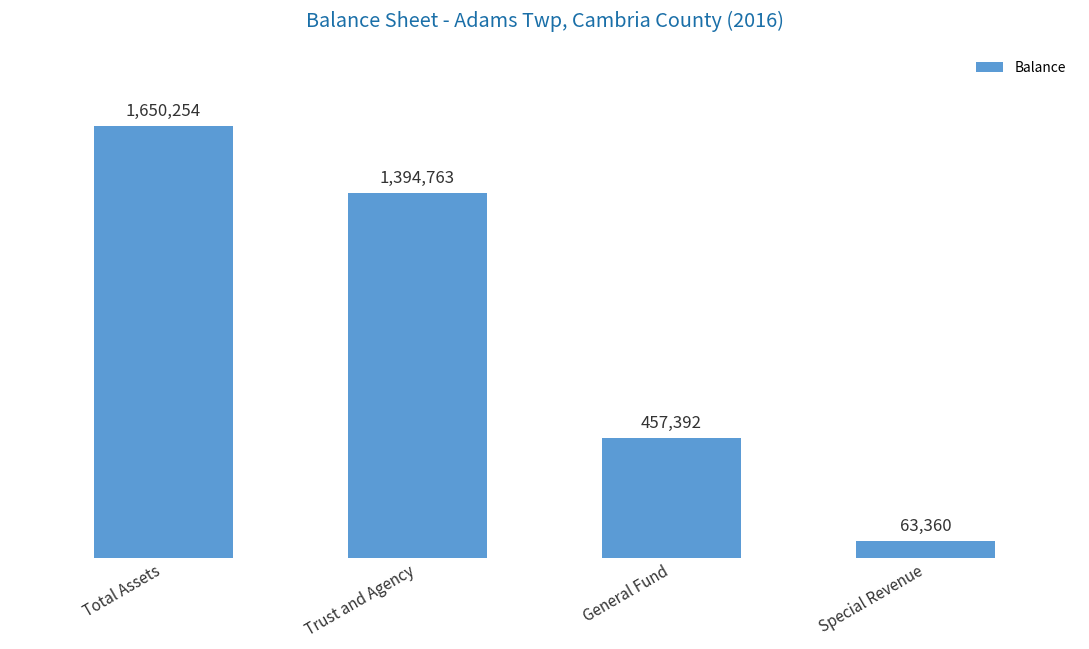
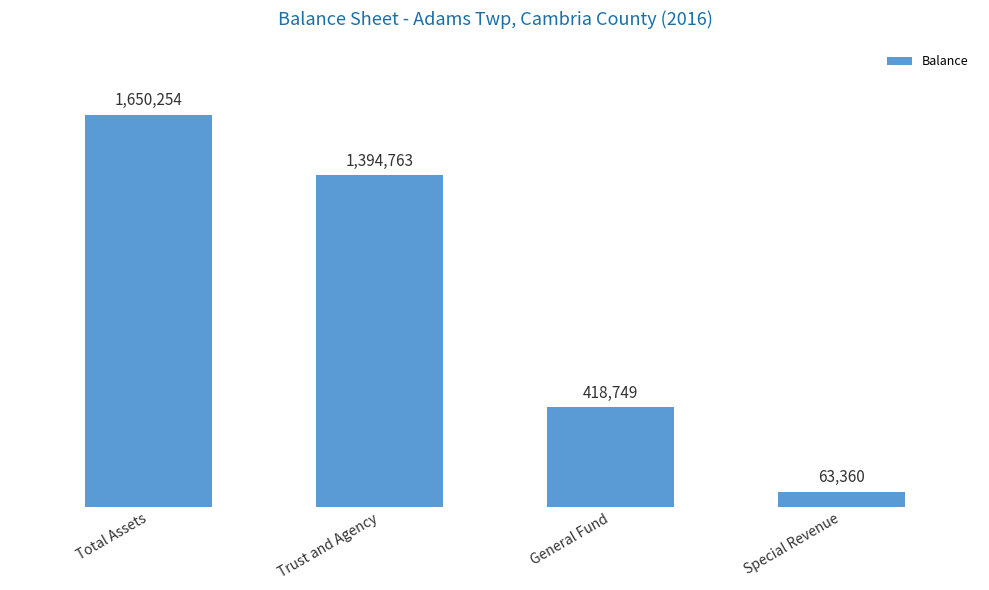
General Fund: 457,392 -> 418,749
